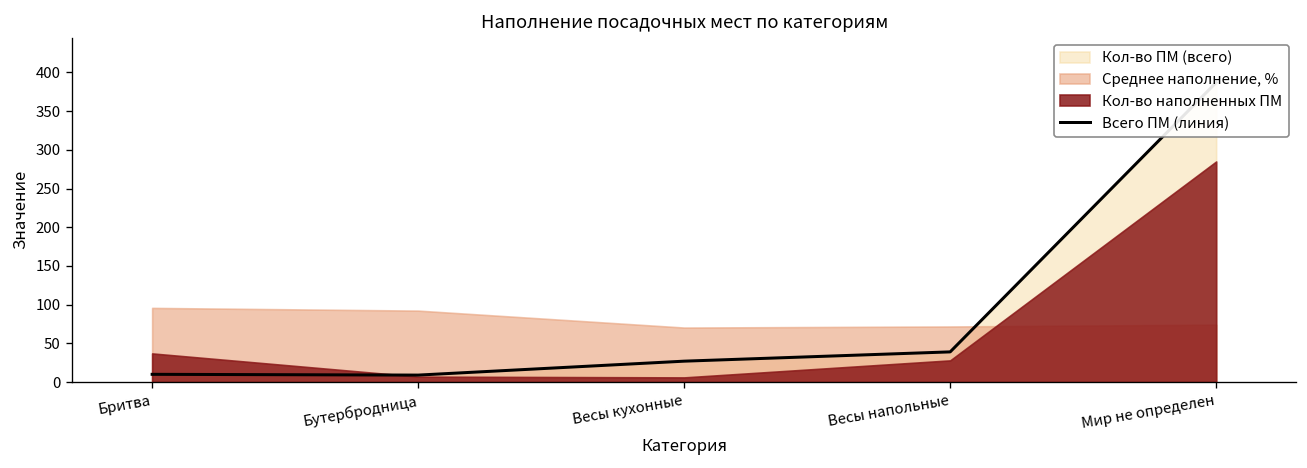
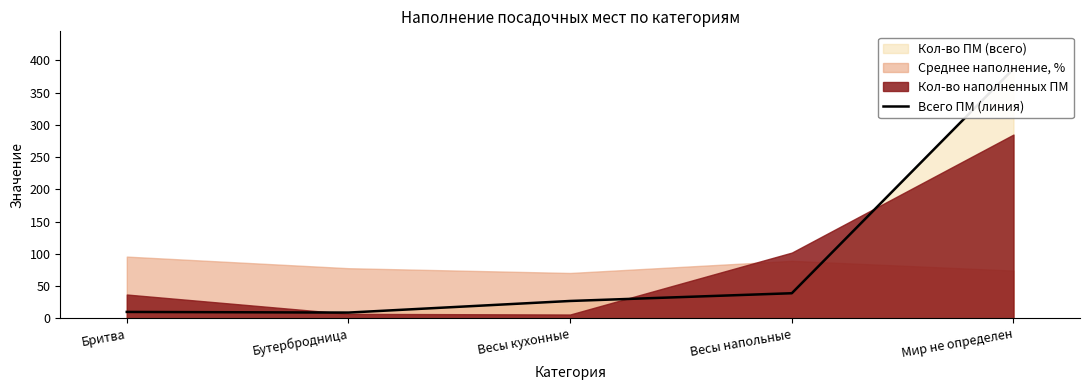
Среднее наполнение, %, Бутербродница: 90 -> 80
Среднее наполнение, %, Весы напольные: 70 -> 90
Кол-во наполненных ПМ, Весы напольные: 30 -> 100
